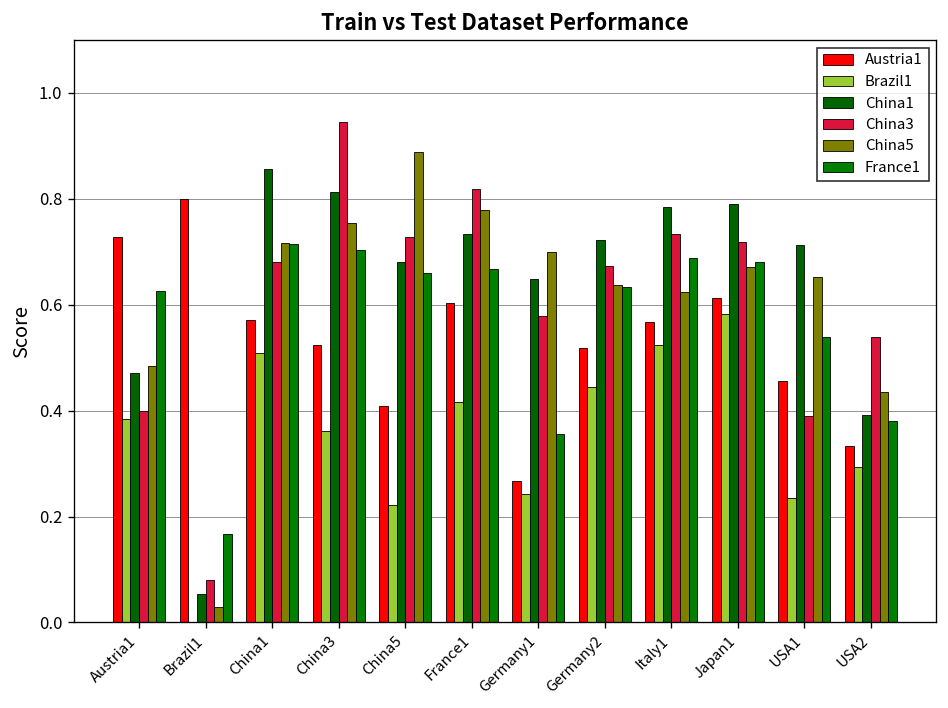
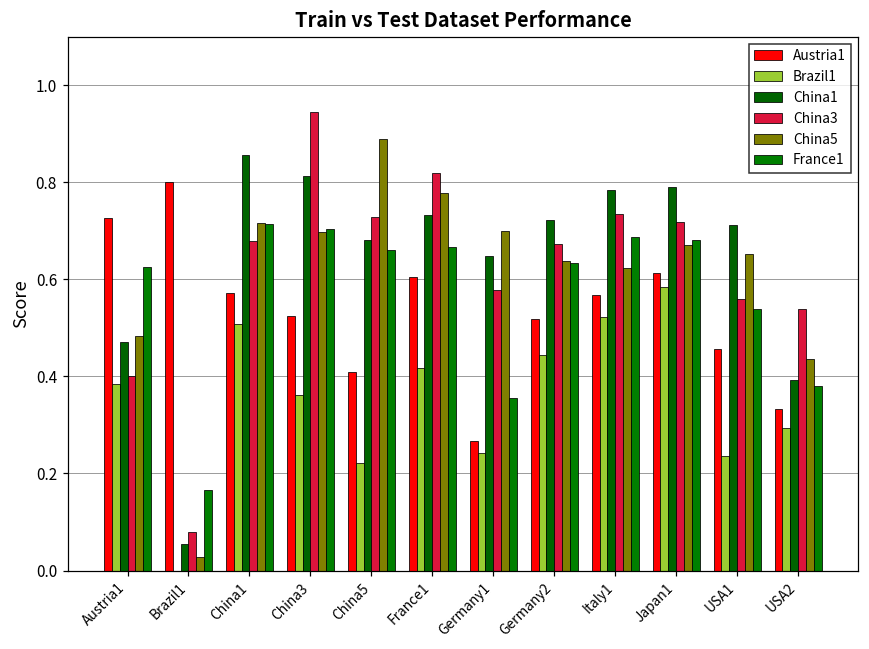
China5, China3: 0.75 -> 0.70
China3, USA1: 0.39 -> 0.56
